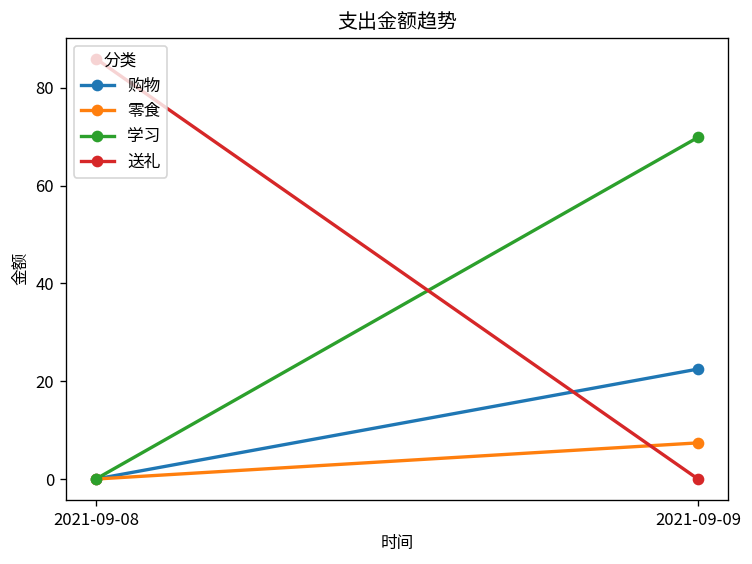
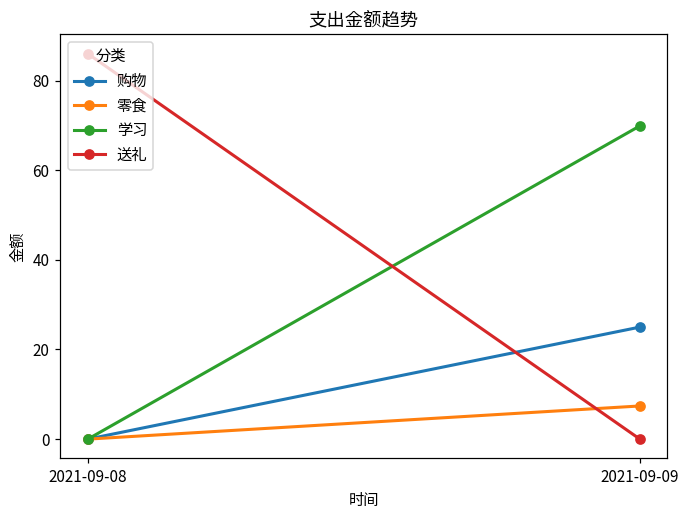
购物, 2021-09-09: 23 -> 25
